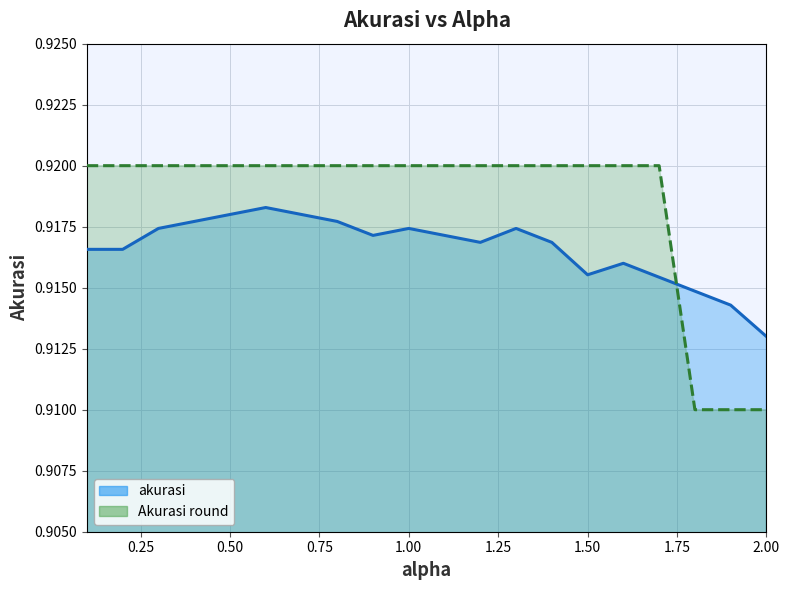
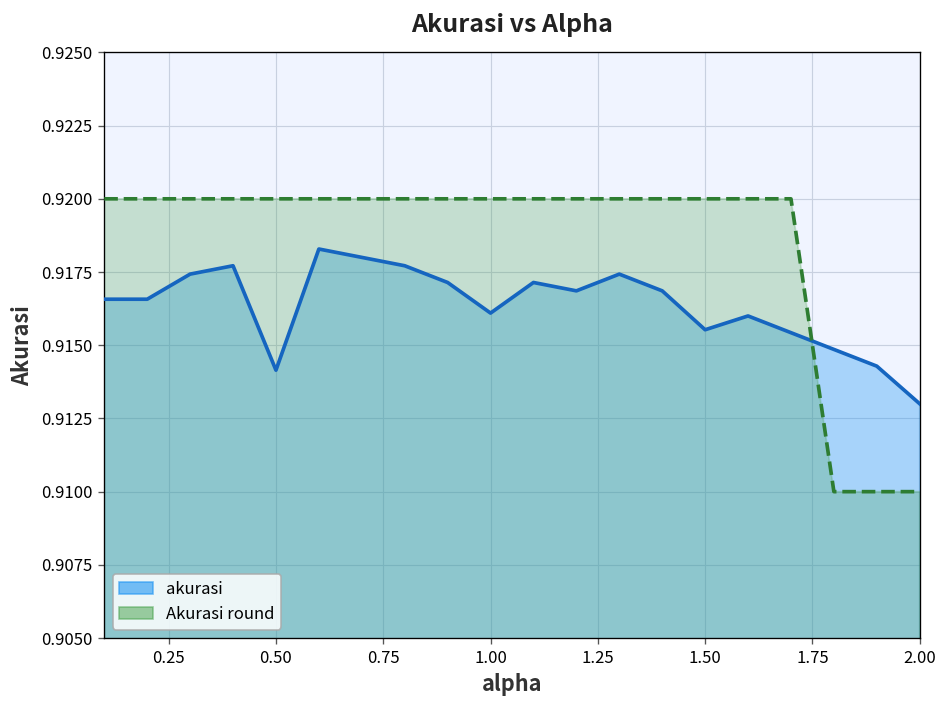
akurasi, 0.50: 0.9180 -> 0.9141
akurasi, 1.00: 0.9174 -> 0.9161
